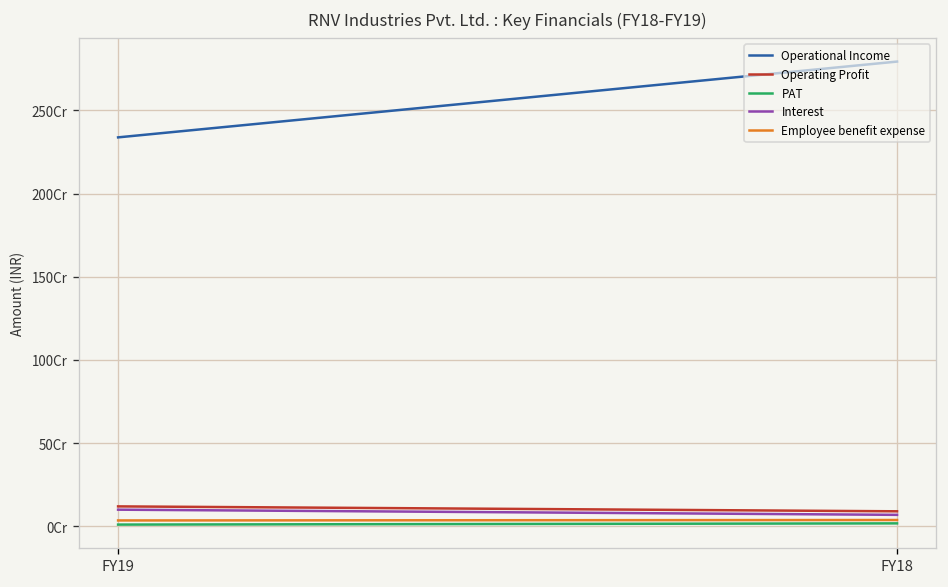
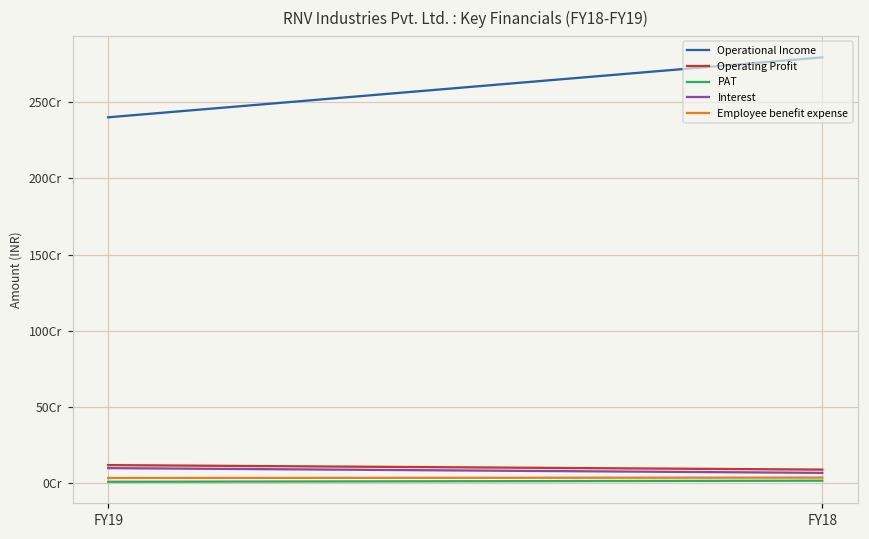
Operational Income, FY19: 234Cr -> 240Cr
